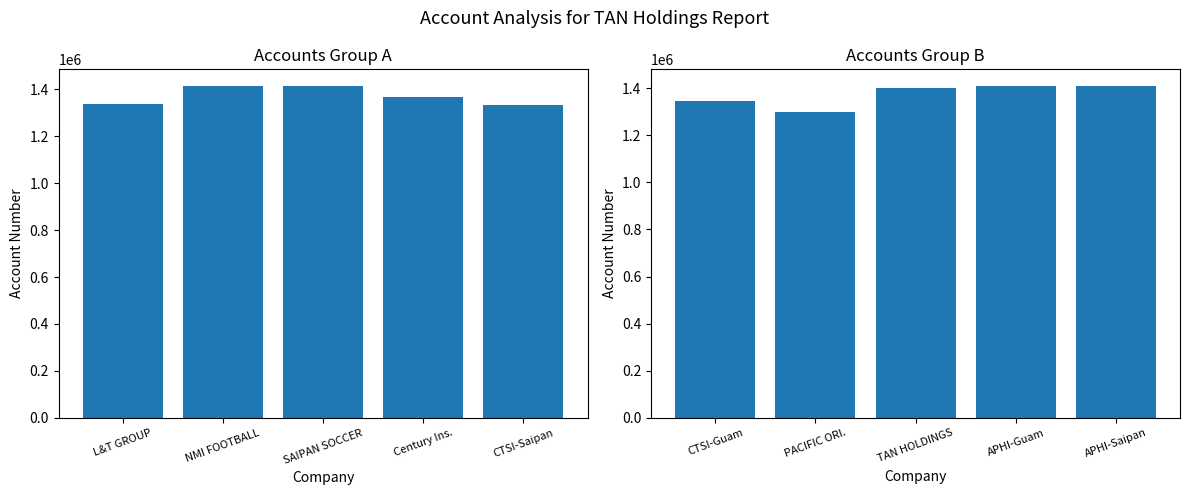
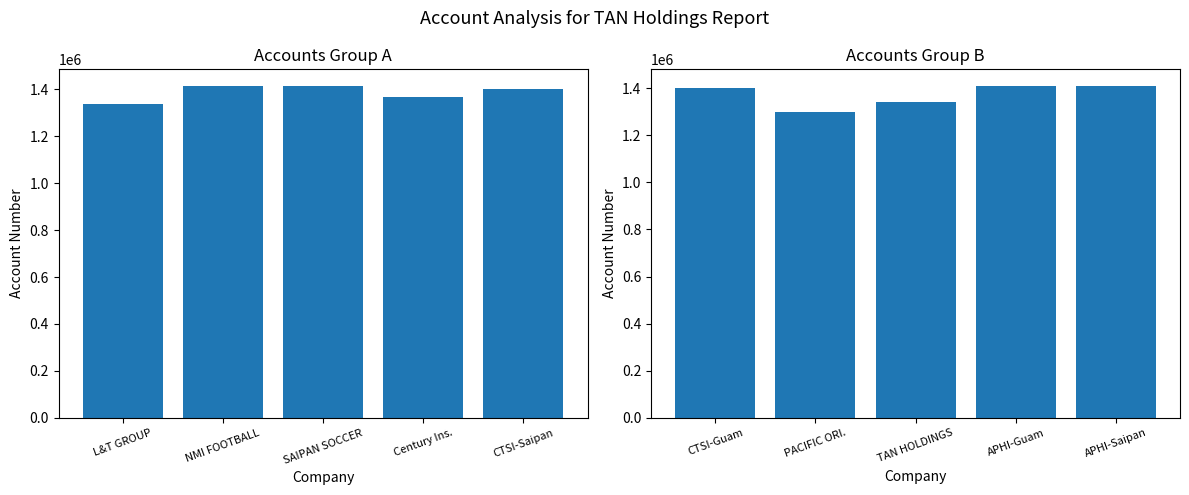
Accounts Group A, CTSI-Saipan: 1330000 -> 1400000
Accounts Group B, CTSI-Guam: 1350000 -> 1400000
Accounts Group B, TAN HOLDINGS: 1400000 -> 1340000
